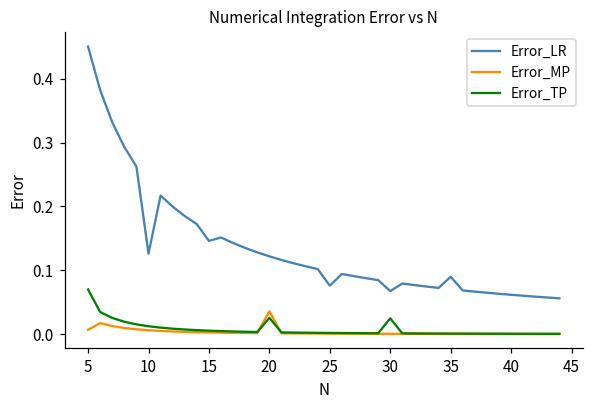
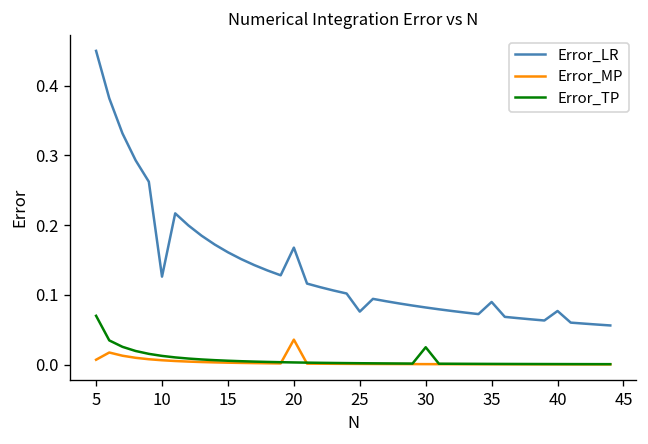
Error_LR, 15: 0.15 -> 0.16
Error_LR, 20: 0.12 -> 0.17
Error_TP, 20: 0.03 -> 0.00
Error_LR, 30: 0.07 -> 0.08
Error_LR, 40: 0.06 -> 0.08
